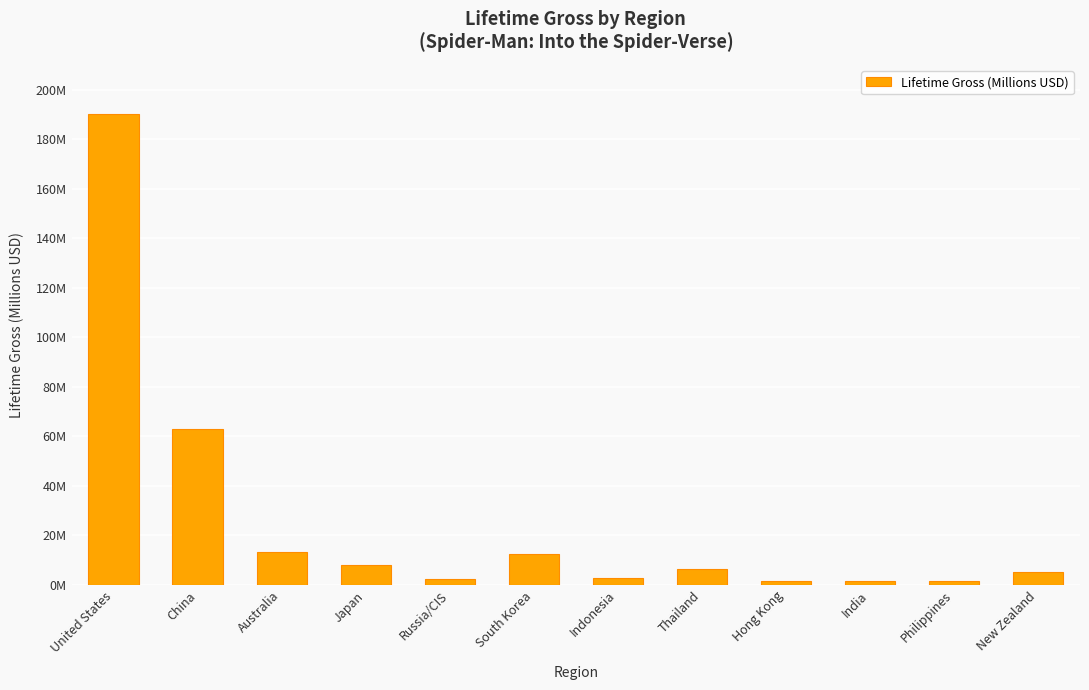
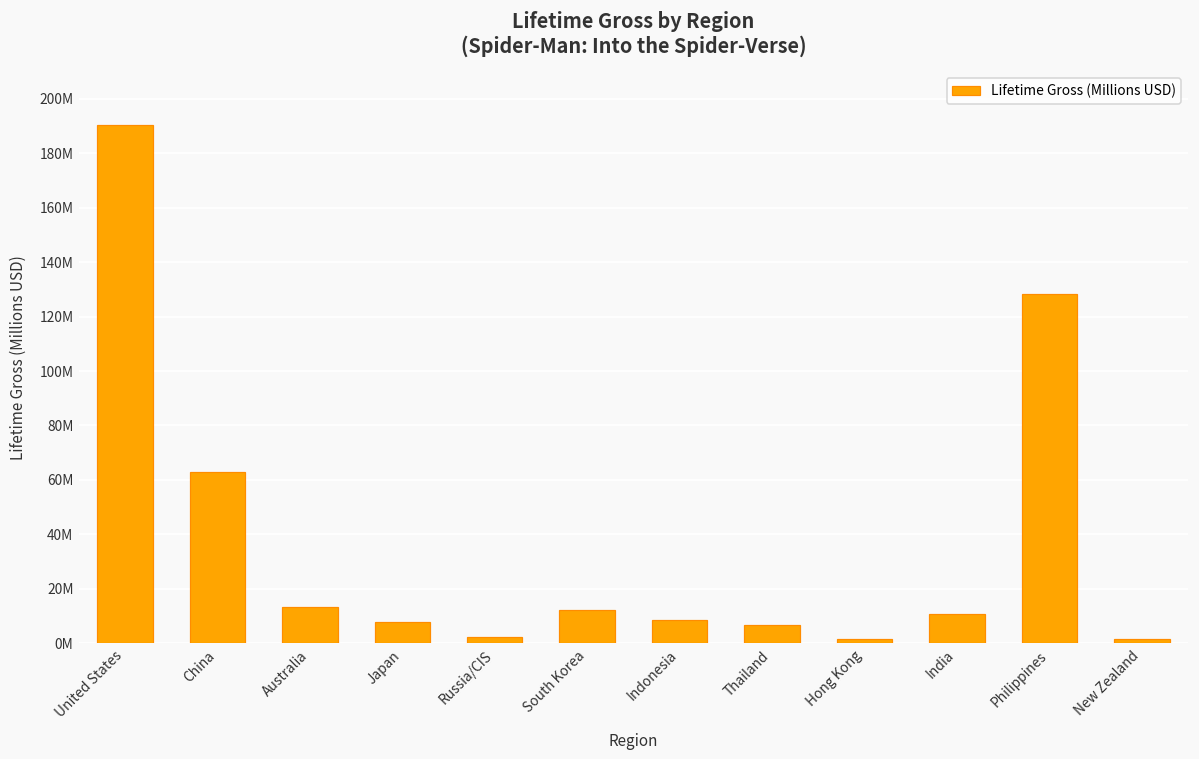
Indonesia: 3000000 -> 9000000
India: 2000000 -> 11000000
Philippines: 2000000 -> 128000000
New Zealand: 5000000 -> 1000000
